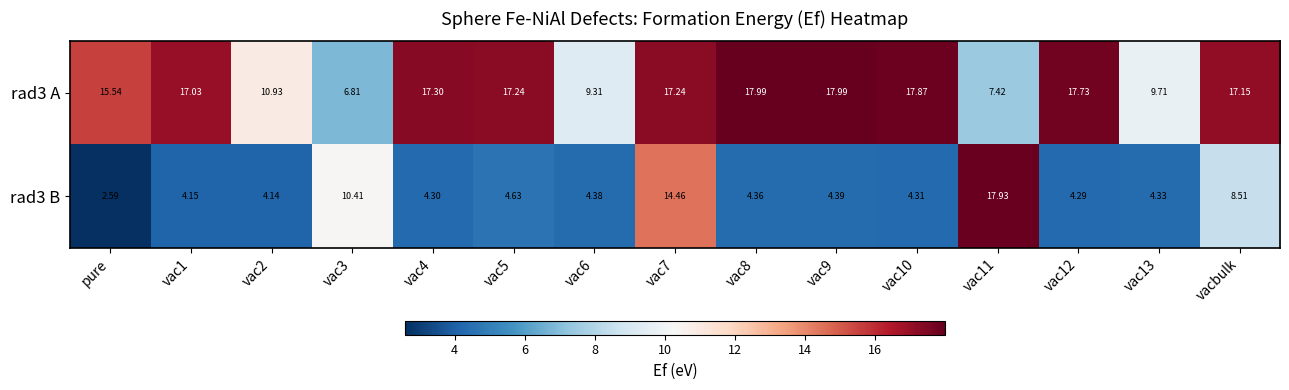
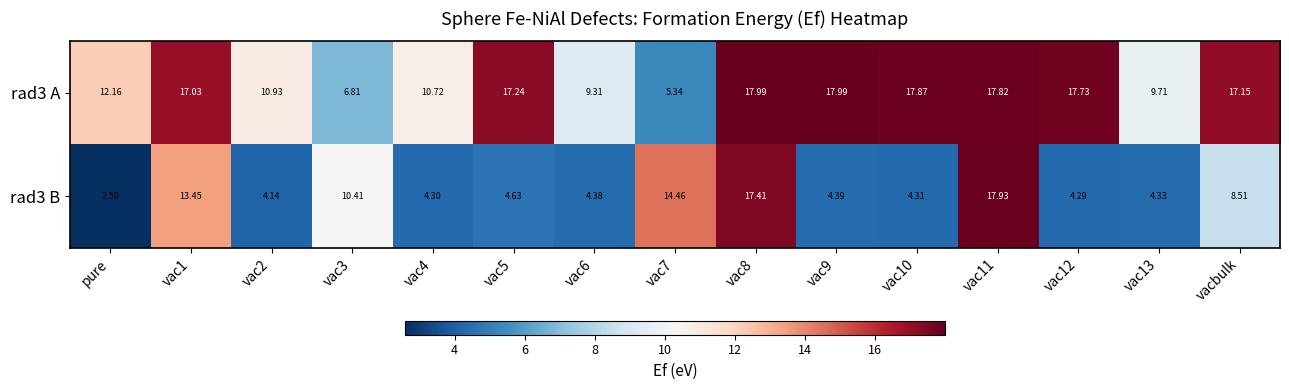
rad3 A, pure: 15.54 -> 12.16
rad3 A, vac4: 17.30 -> 10.72
rad3 A, vac7: 17.24 -> 5.34
rad3 A, vac11: 7.42 -> 17.82
rad3 B, vac1: 4.15 -> 13.45
rad3 B, vac8: 4.36 -> 17.41
